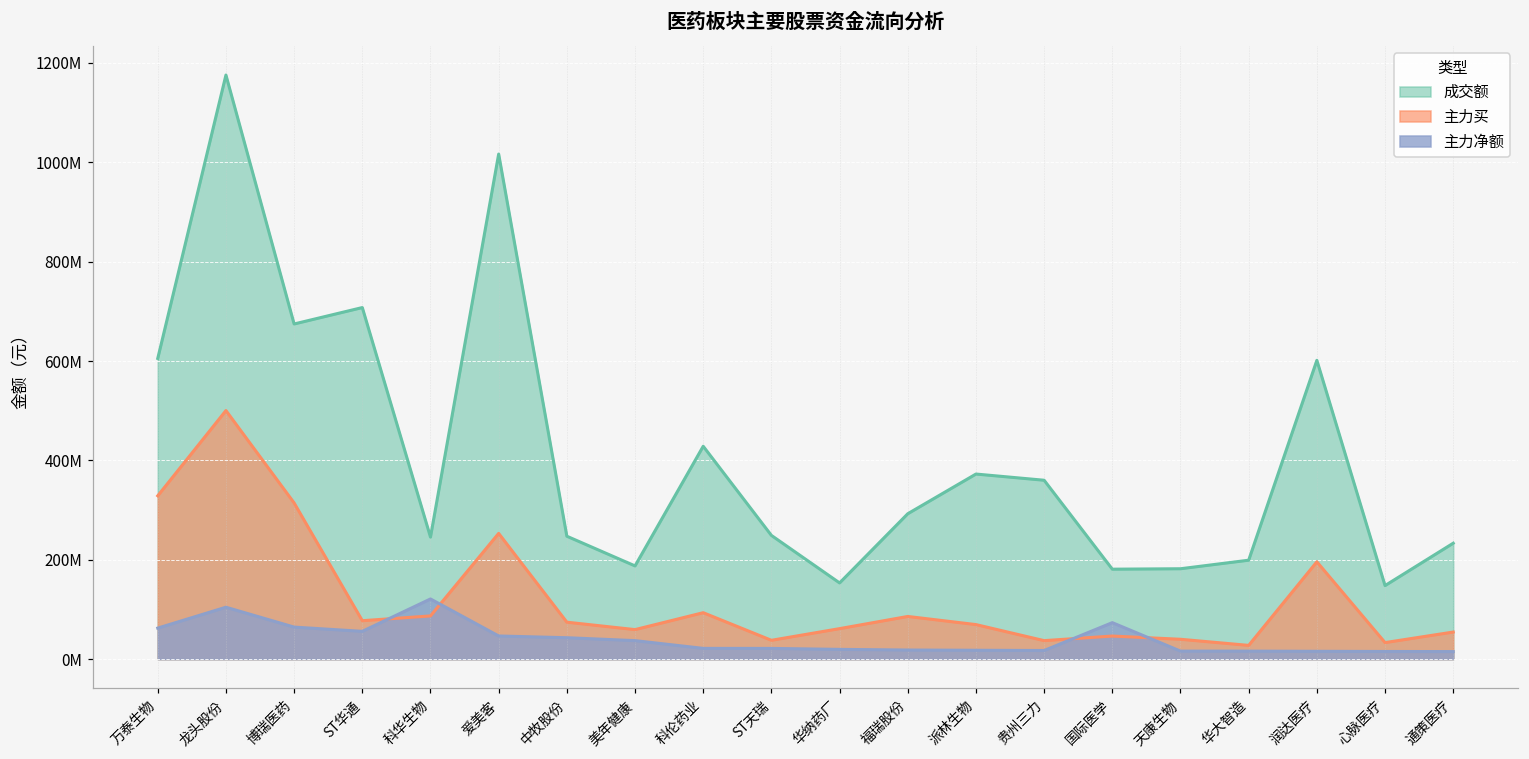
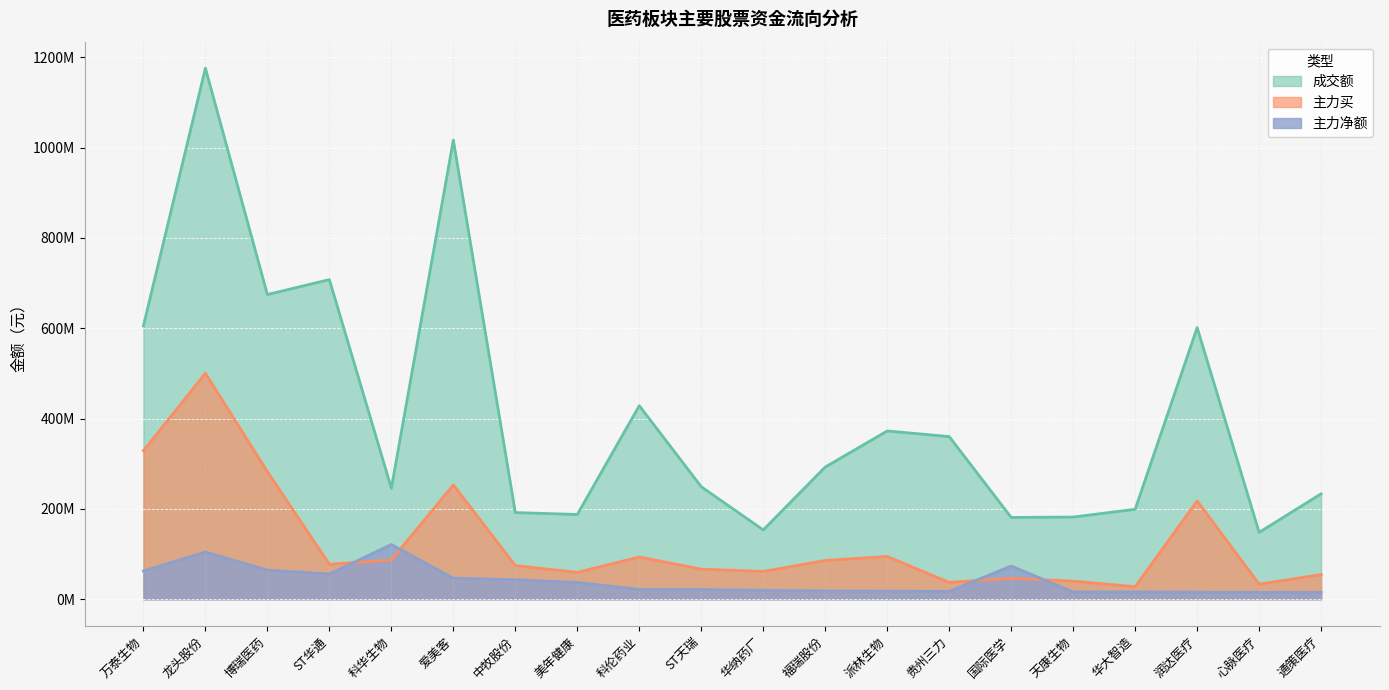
主力买, 博瑞医药: 310000000 -> 280000000
成交额, 中牧股份: 250000000 -> 190000000
主力买, ST天瑞: 40000000 -> 70000000
主力买, 派林生物: 70000000 -> 90000000
主力买, 润达医疗: 200000000 -> 220000000
